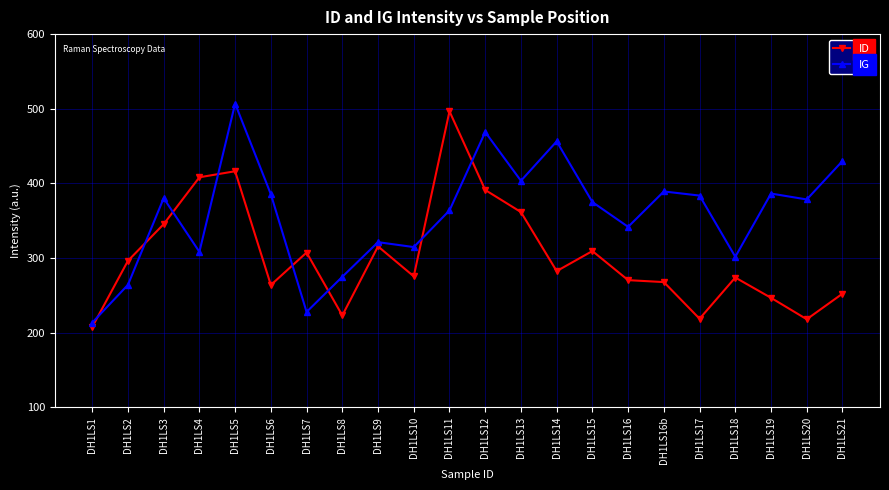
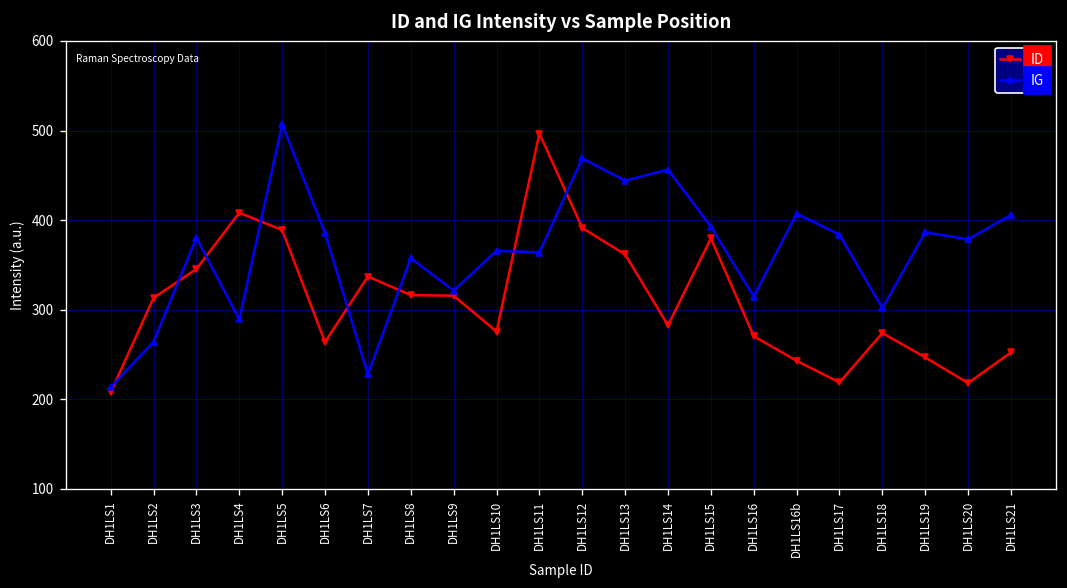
ID, DH1LS2: 300 -> 310
IG, DH1LS4: 310 -> 290
ID, DH1LS5: 420 -> 390
ID, DH1LS7: 310 -> 340
ID, DH1LS8: 220 -> 320
IG, DH1LS8: 270 -> 360
IG, DH1LS10: 310 -> 370
IG, DH1LS13: 400 -> 440
ID, DH1LS15: 310 -> 380
IG, DH1LS15: 380 -> 390
IG, DH1LS16: 340 -> 310
ID, DH1LS16b: 270 -> 240
IG, DH1LS16b: 390 -> 410
IG, DH1LS21: 430 -> 410
